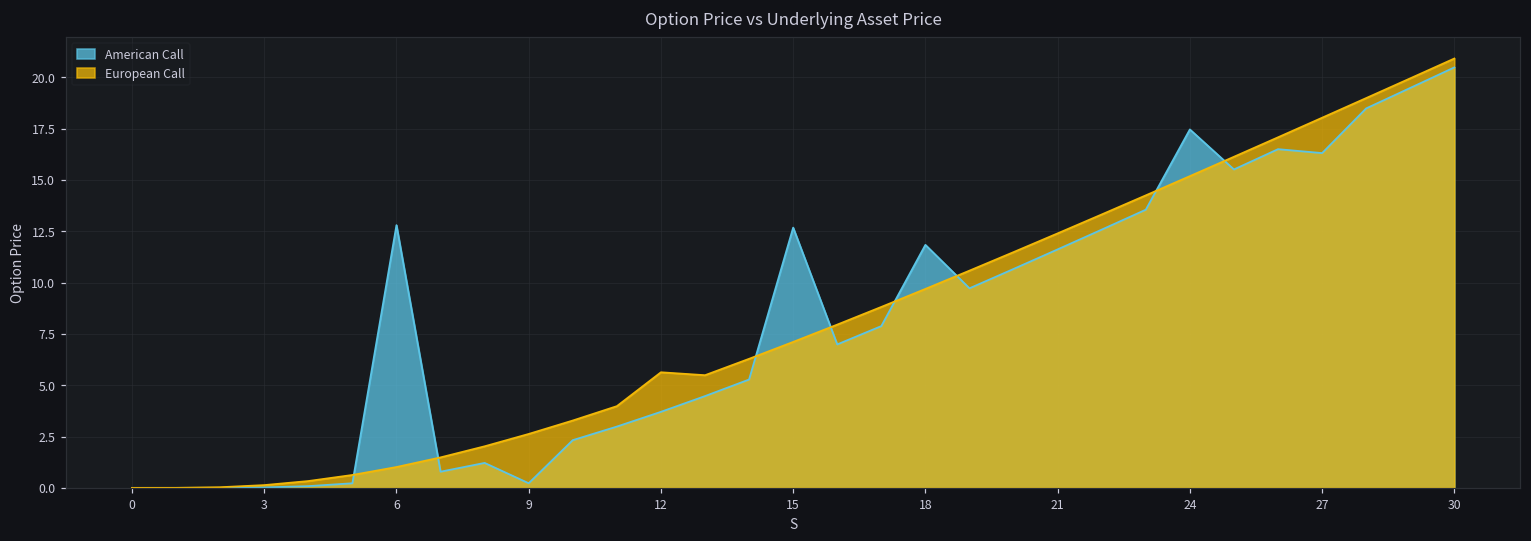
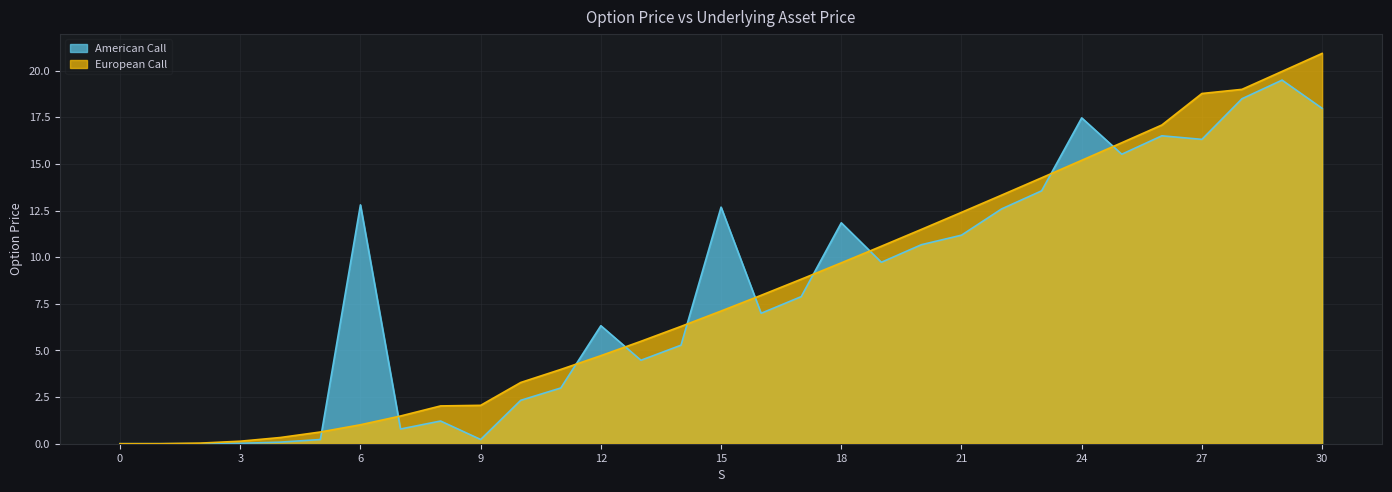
European Call, 9: 2.6 -> 2.1
American Call, 12: 3.7 -> 6.3
European Call, 12: 5.6 -> 4.7
American Call, 21: 11.6 -> 11.2
European Call, 27: 18.0 -> 18.8
American Call, 30: 20.5 -> 18.0
